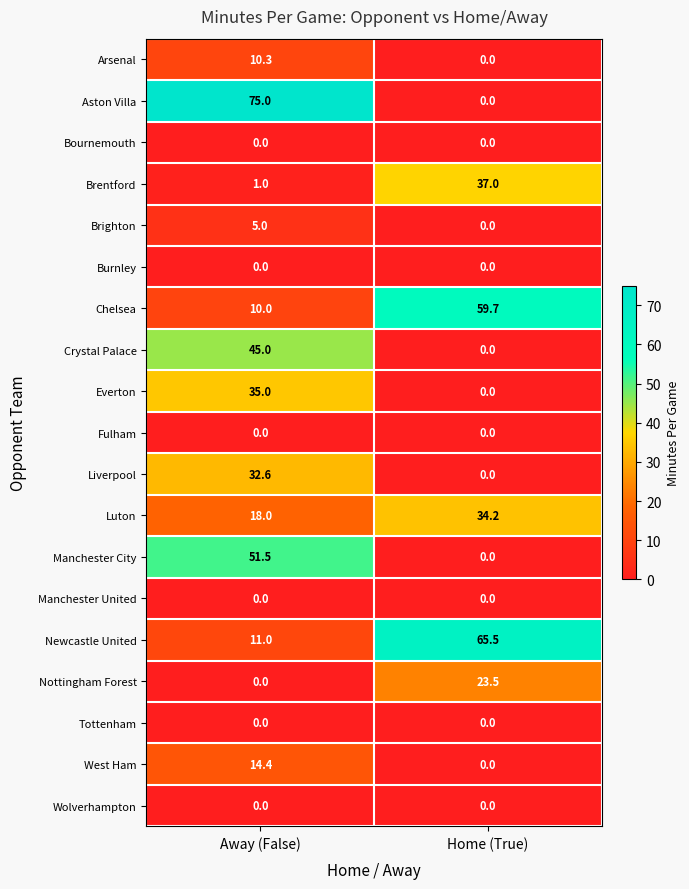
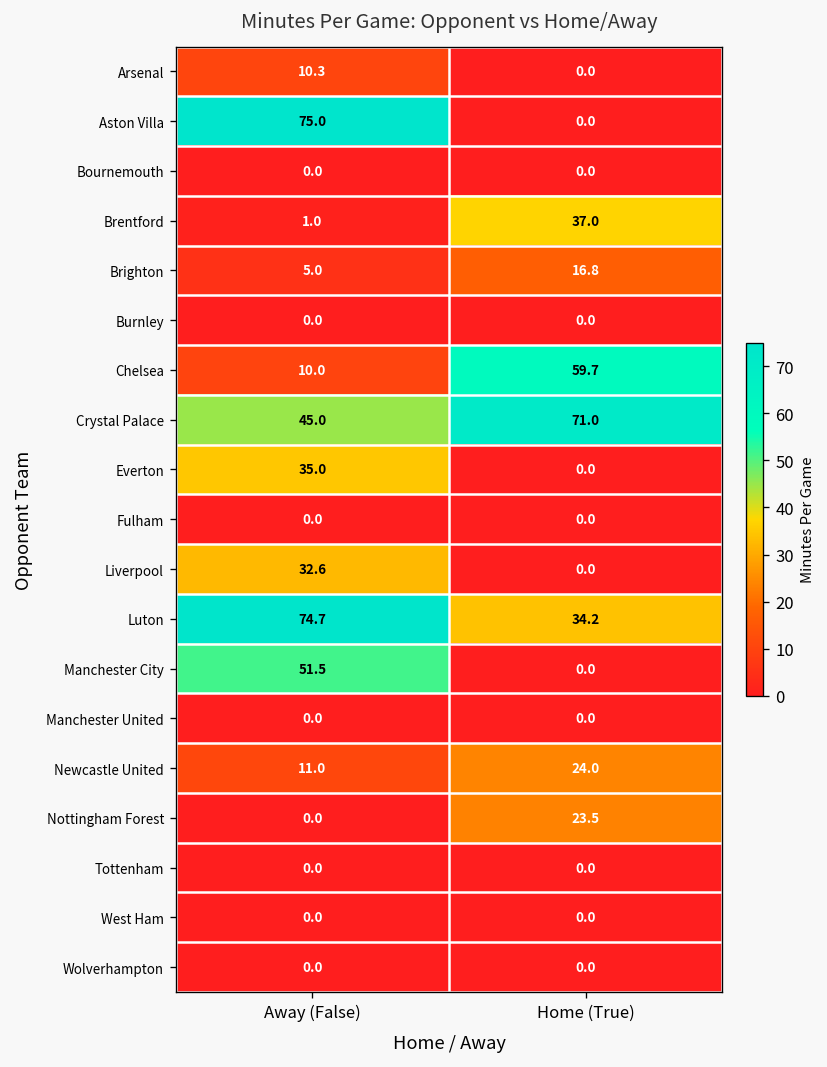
Brighton, Home (True): 0.0 -> 16.8
Crystal Palace, Home (True): 0.0 -> 71.0
Luton, Away (False): 18.0 -> 74.7
Newcastle United, Home (True): 65.5 -> 24.0
West Ham, Away (False): 14.4 -> 0.0
